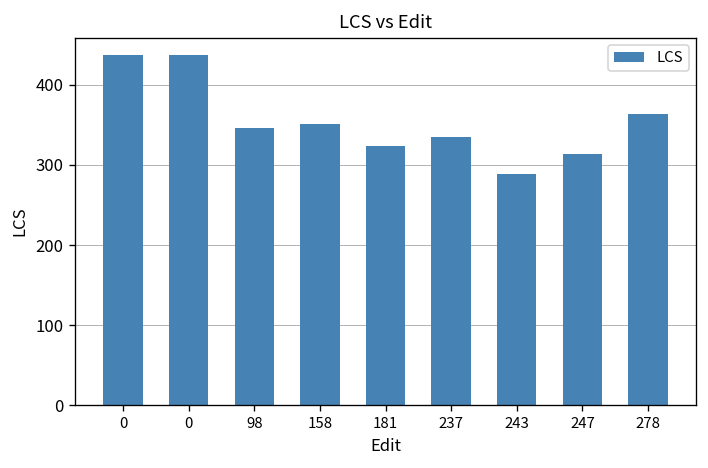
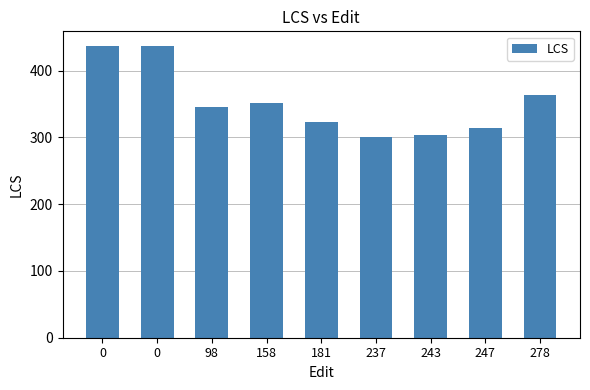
237: 340 -> 300
243: 290 -> 300
